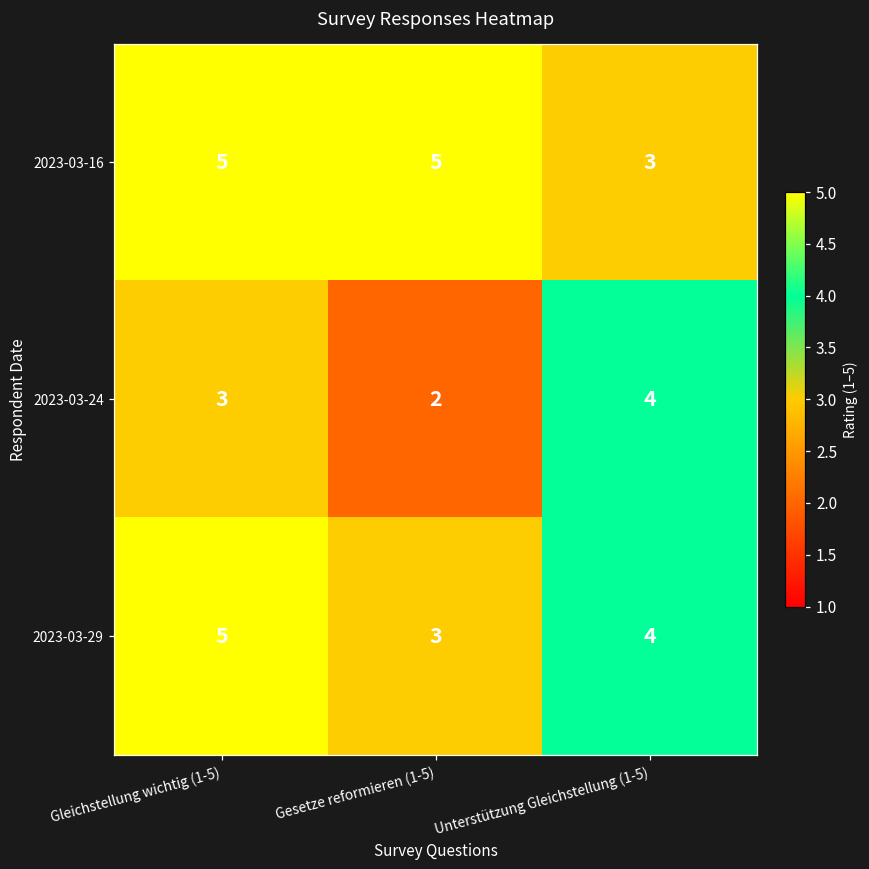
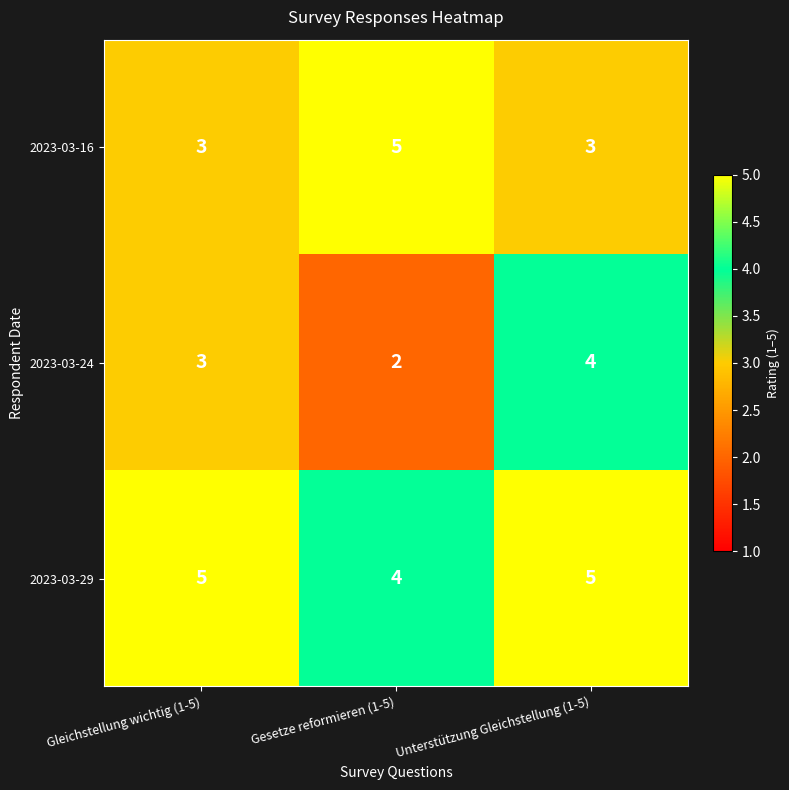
2023-03-16, Gleichstellung wichtig (1-5): 5 -> 3
2023-03-29, Gesetze reformieren (1-5): 3 -> 4
2023-03-29, Unterstützung Gleichstellung (1-5): 4 -> 5
